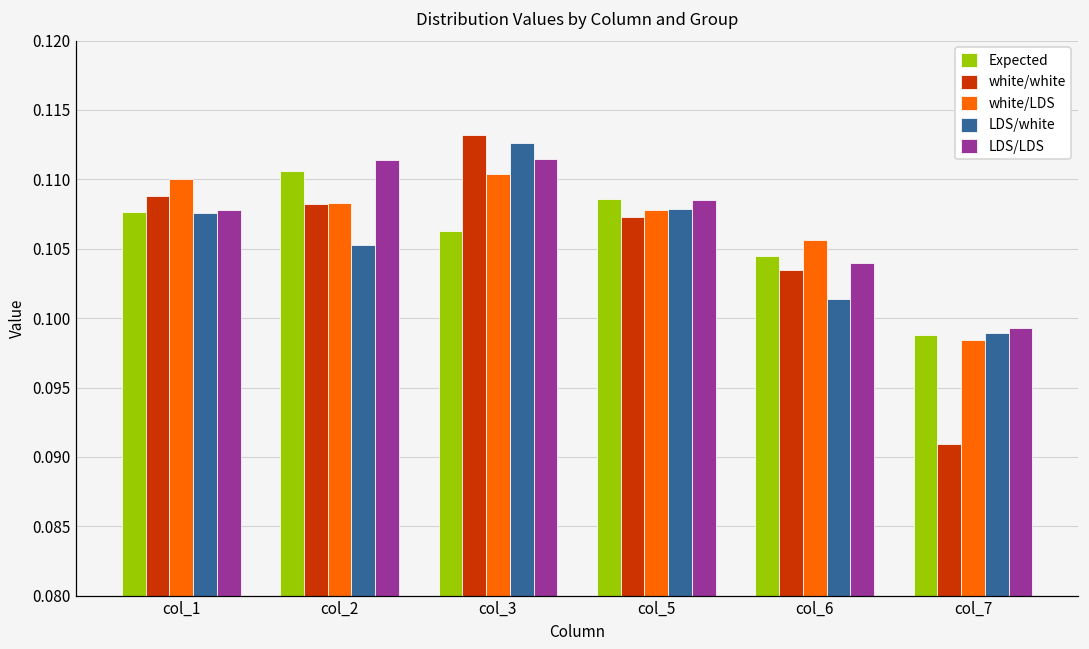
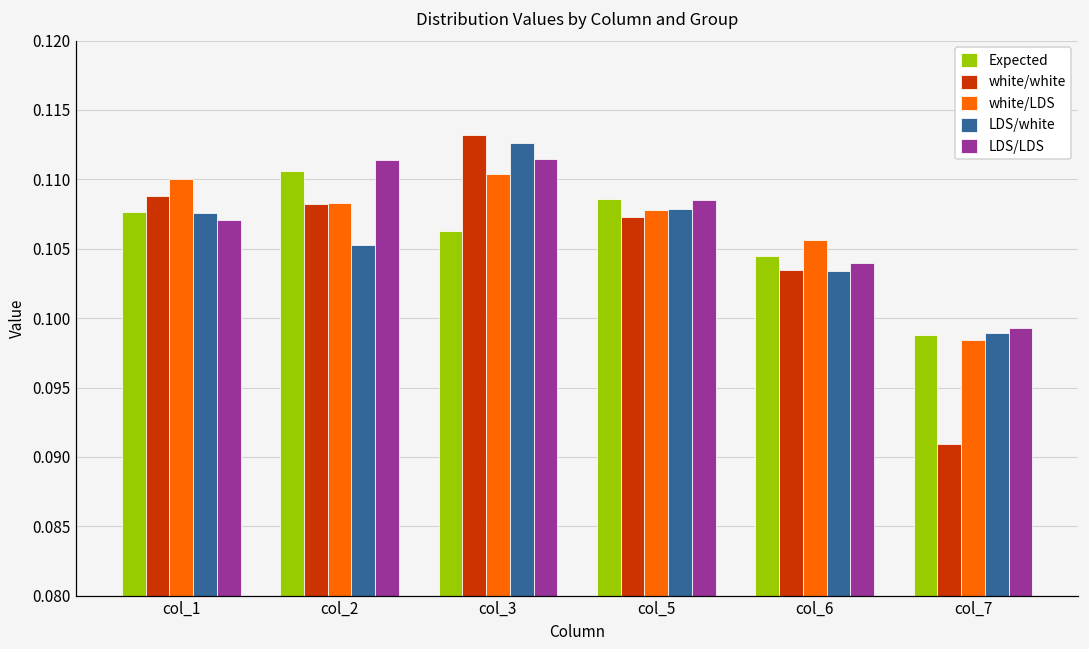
LDS/LDS, col_1: 0.1078 -> 0.1071
LDS/white, col_6: 0.1014 -> 0.1034
